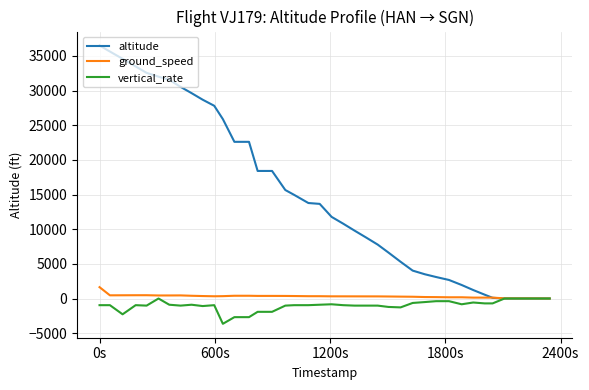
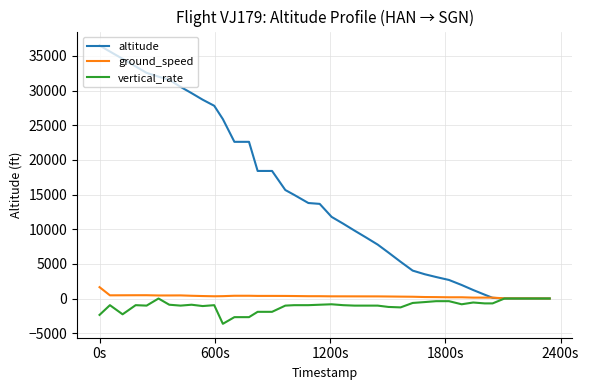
vertical_rate, 0s: -1000 -> -2000
